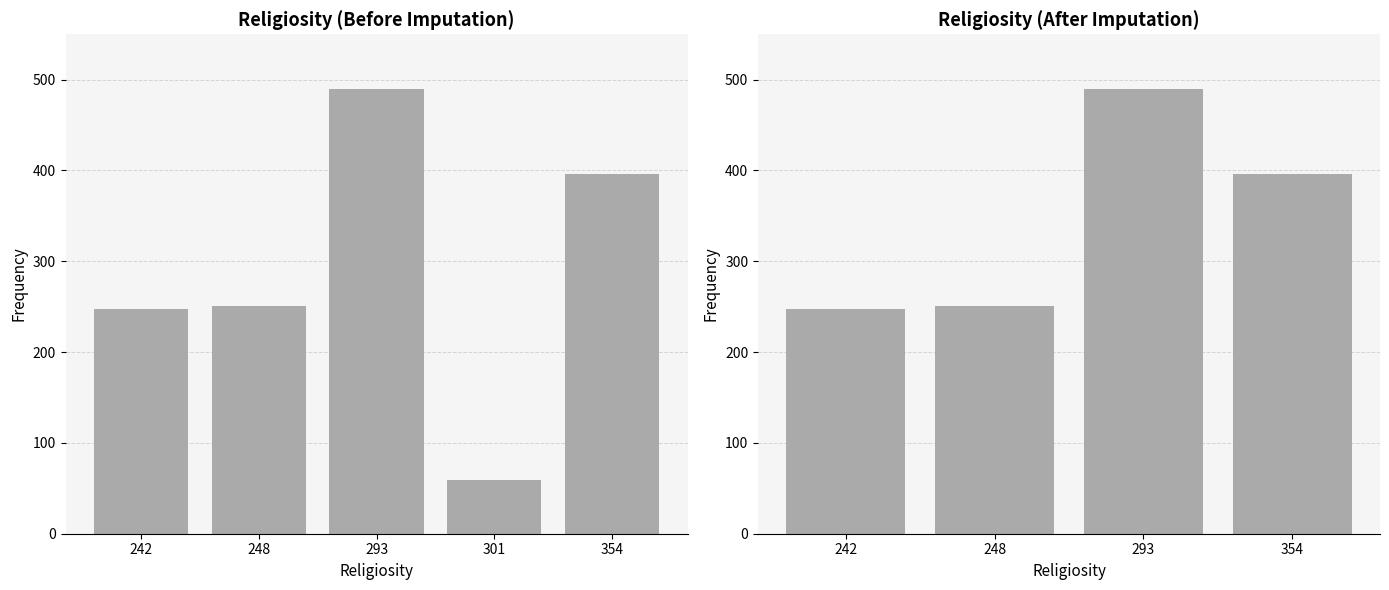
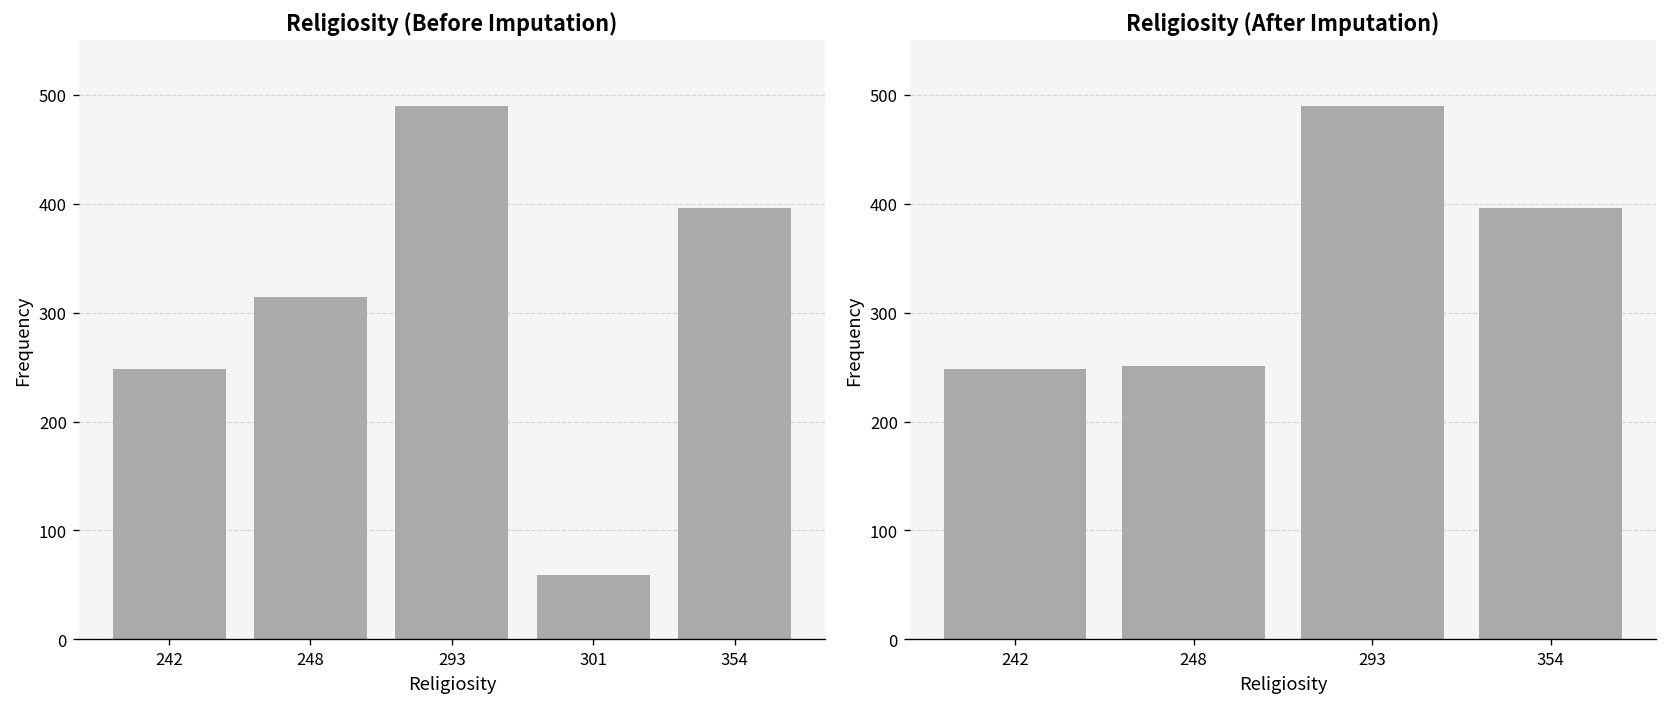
Religiosity (Before Imputation), 248: 250 -> 310
